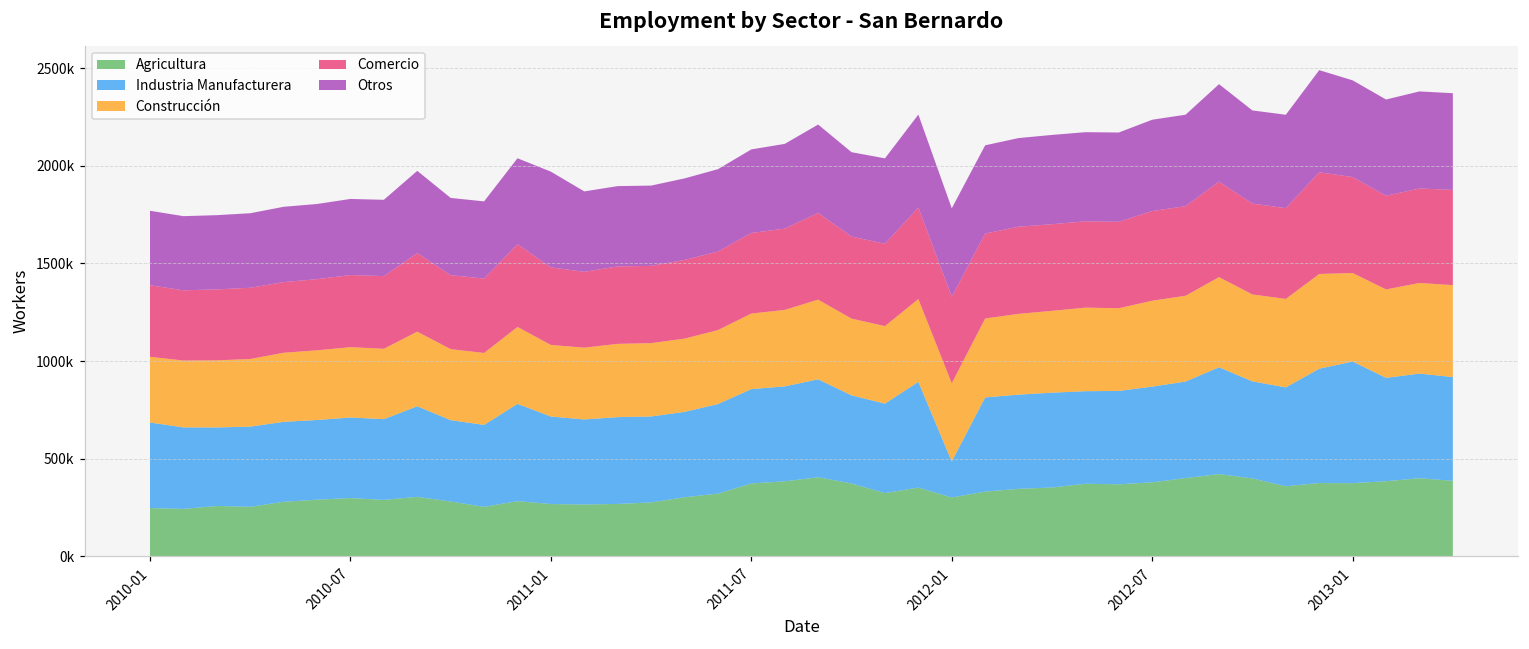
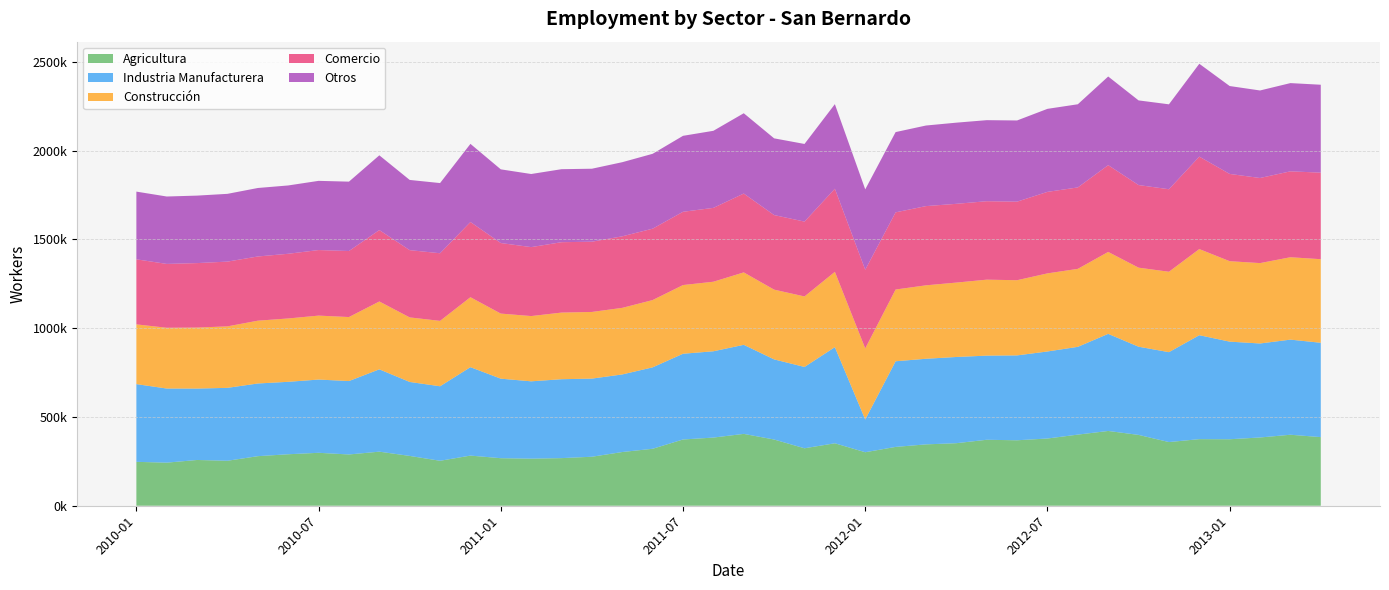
Otros, 2011-01: 490000 -> 420000
Industria Manufacturera, 2013-01: 620000 -> 550000
